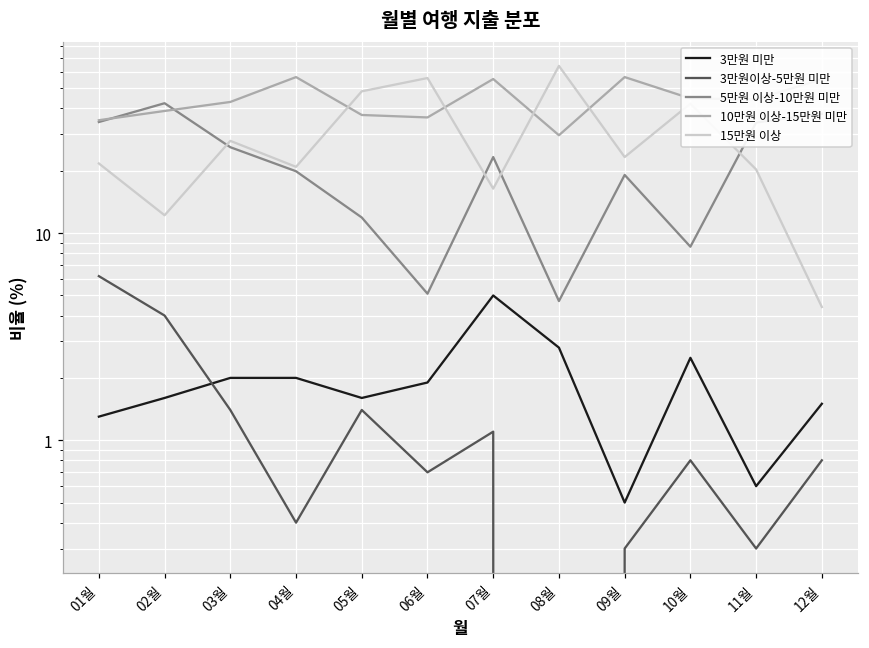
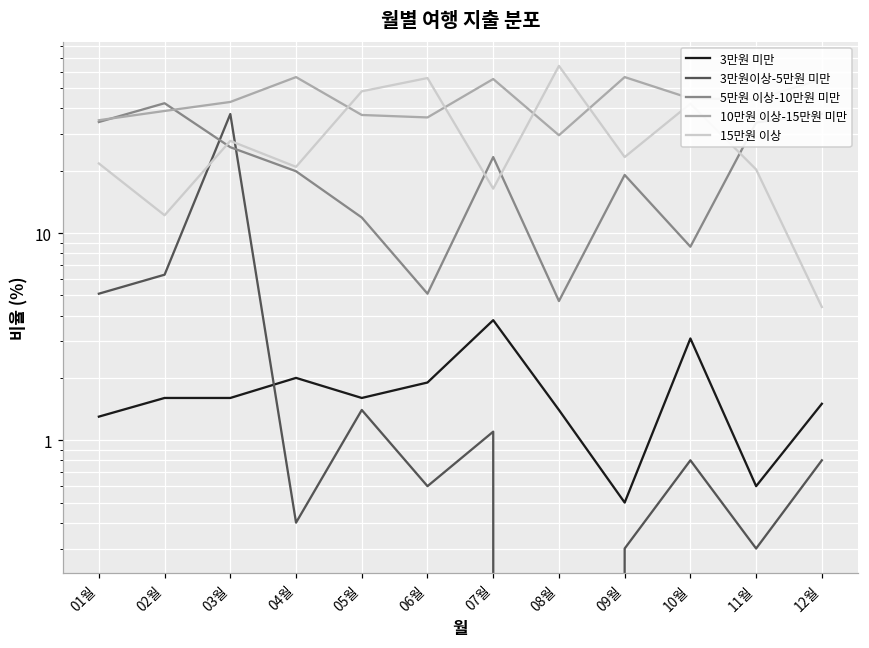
3만원이상-5만원 미만, 01월: 6.2 -> 5.1
3만원이상-5만원 미만, 02월: 4.0 -> 6.3
3만원 미만, 03월: 2.0 -> 1.6
3만원이상-5만원 미만, 03월: 1.4 -> 38
3만원이상-5만원 미만, 06월: 0.7 -> 0.6
3만원 미만, 07월: 5.0 -> 3.8
3만원 미만, 08월: 2.8 -> 1.4
3만원 미만, 10월: 2.5 -> 3.1
